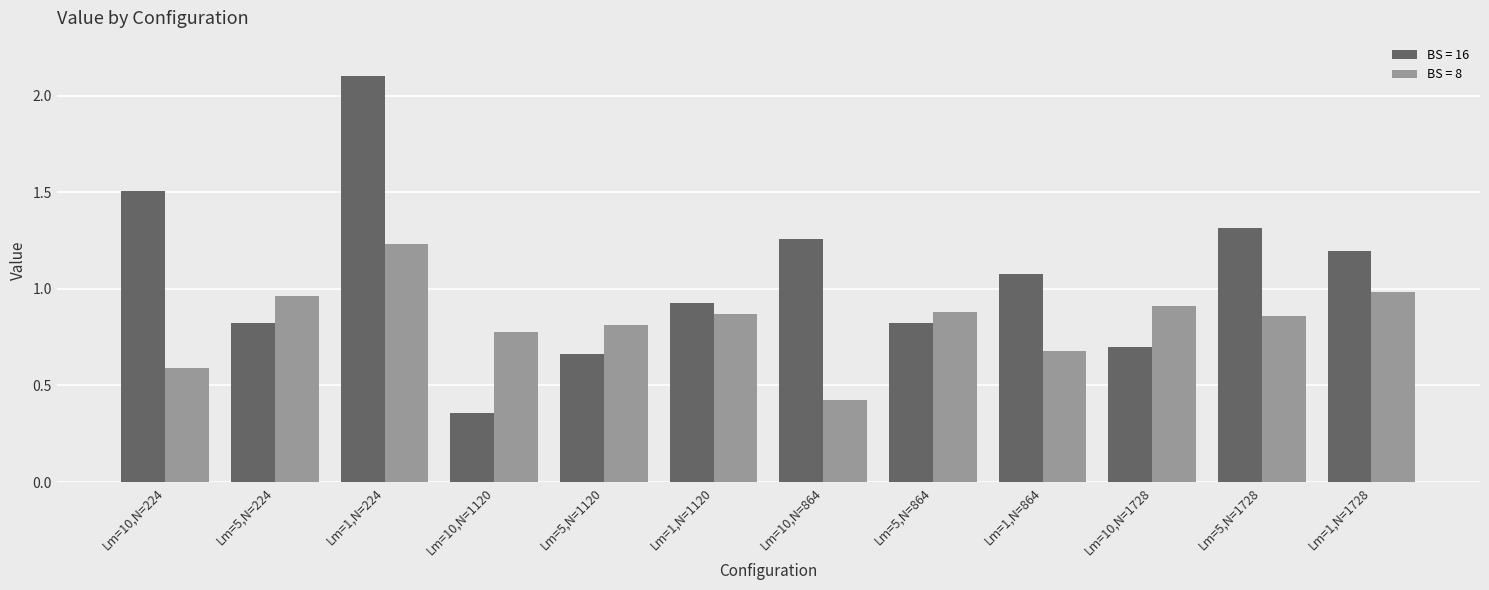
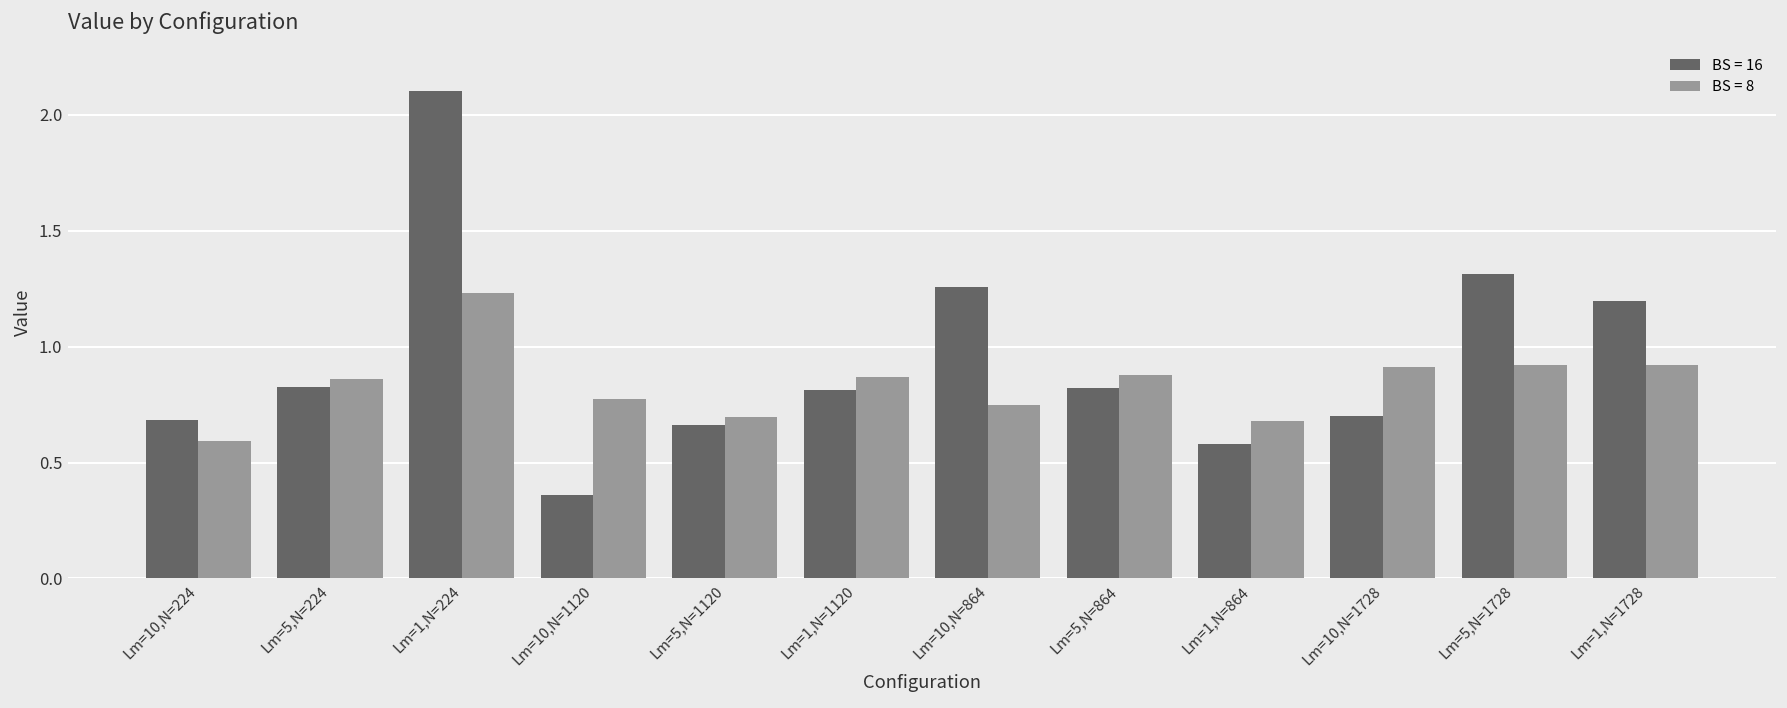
BS = 16, Lm=10,N=224: 1.51 -> 0.68
BS = 8, Lm=5,N=224: 0.96 -> 0.86
BS = 8, Lm=5,N=1120: 0.82 -> 0.69
BS = 16, Lm=1,N=1120: 0.93 -> 0.81
BS = 8, Lm=10,N=864: 0.43 -> 0.75
BS = 16, Lm=1,N=864: 1.08 -> 0.58
BS = 8, Lm=5,N=1728: 0.86 -> 0.92
BS = 8, Lm=1,N=1728: 0.98 -> 0.92
